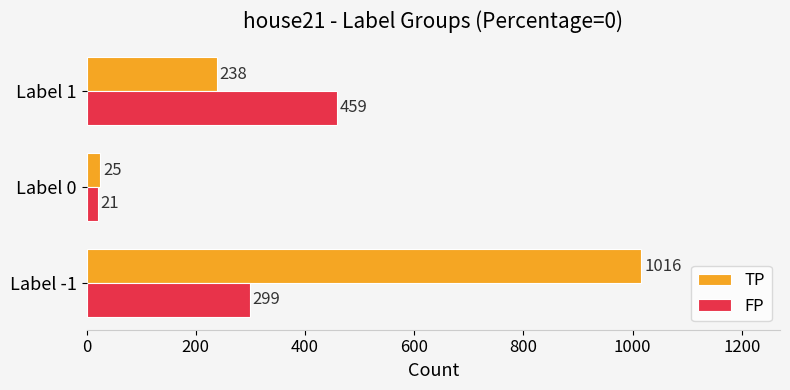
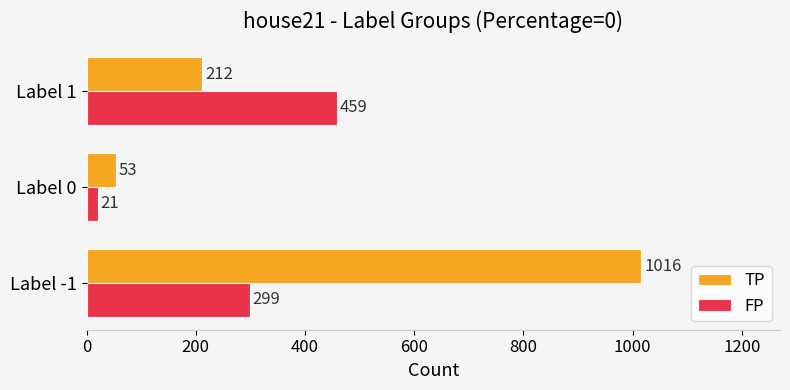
TP, Label 1: 238 -> 212
TP, Label 0: 25 -> 53
